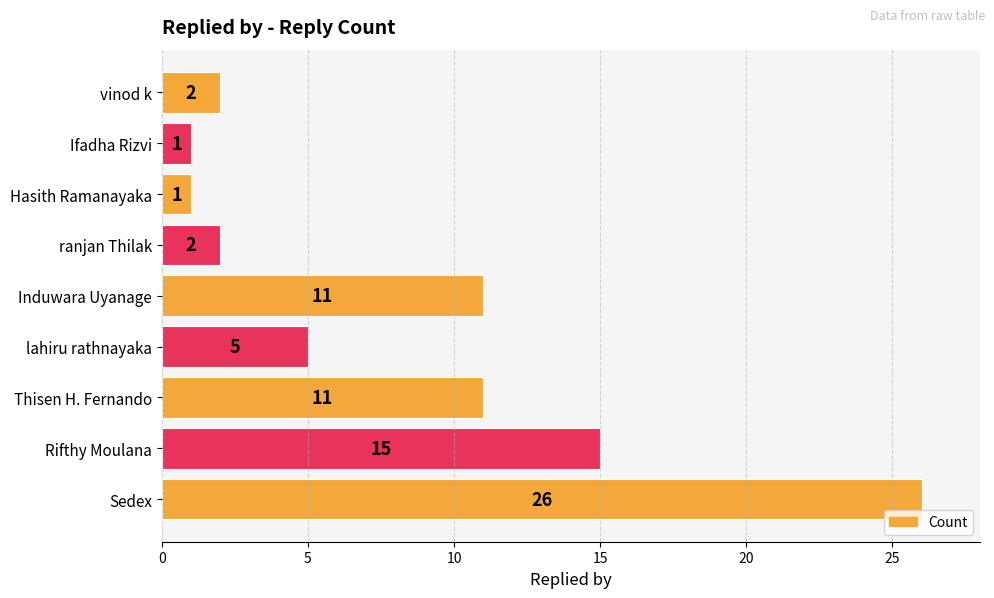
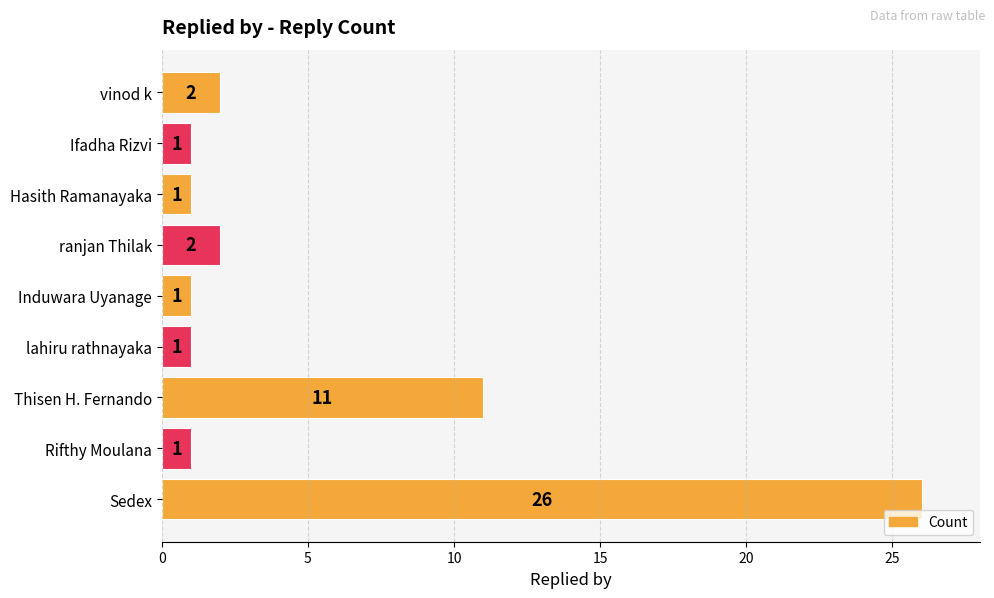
Induwara Uyanage: 11 -> 1
lahiru rathnayaka: 5 -> 1
Rifthy Moulana: 15 -> 1
